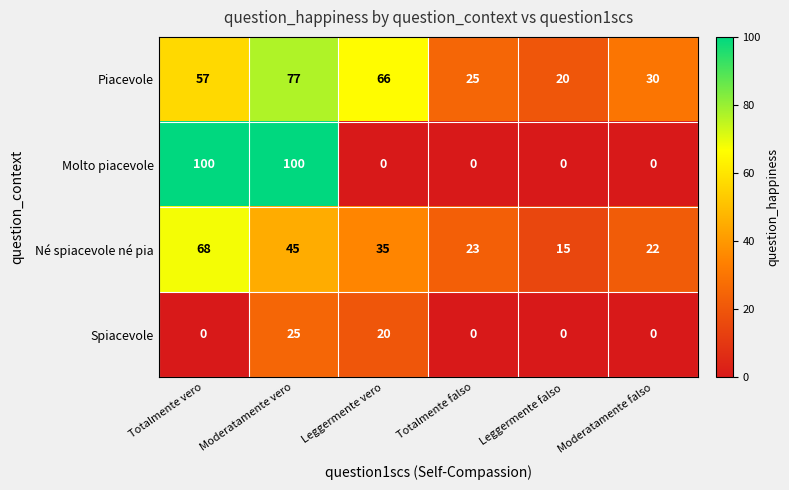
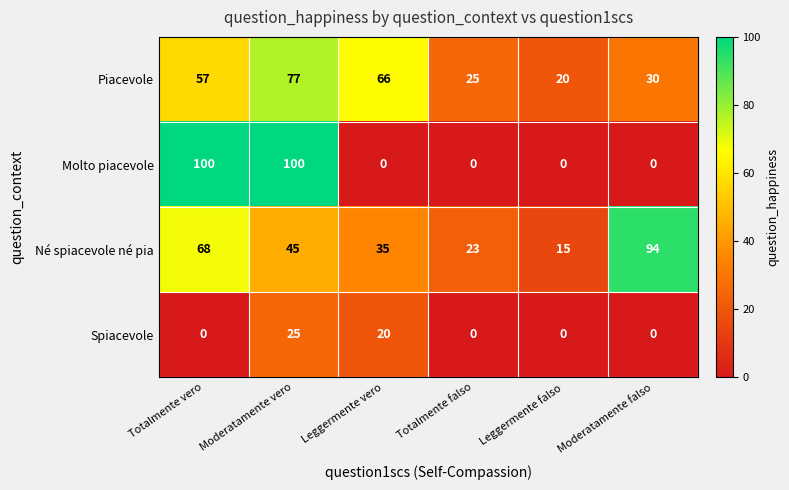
Né spiacevole né pia, Moderatamente falso: 22 -> 94
